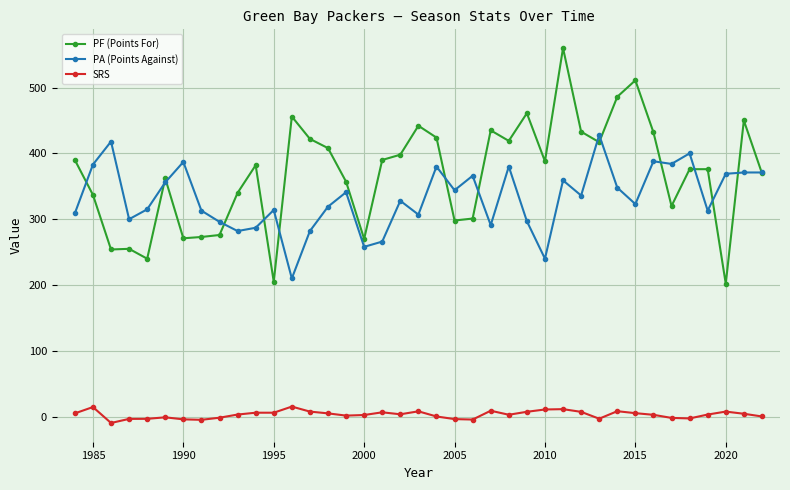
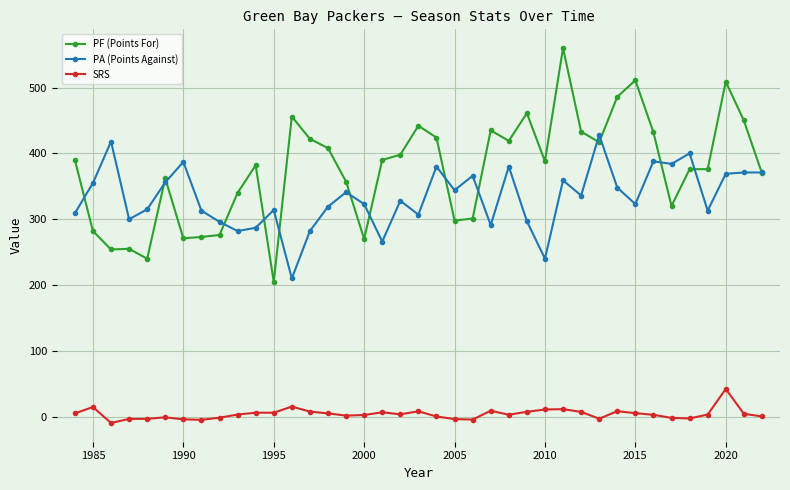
PF (Points For), 1985: 340 -> 280
PA (Points Against), 1985: 380 -> 360
PA (Points Against), 2000: 260 -> 320
PF (Points For), 2020: 200 -> 510
SRS, 2020: 10 -> 40
